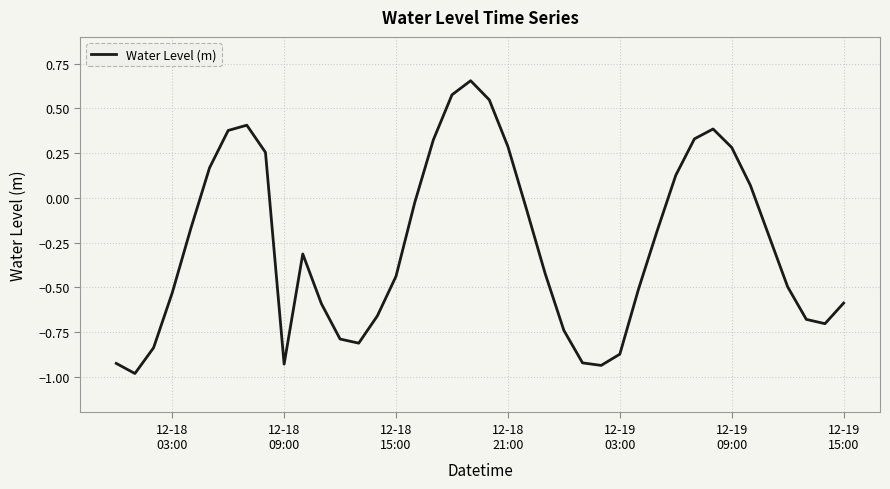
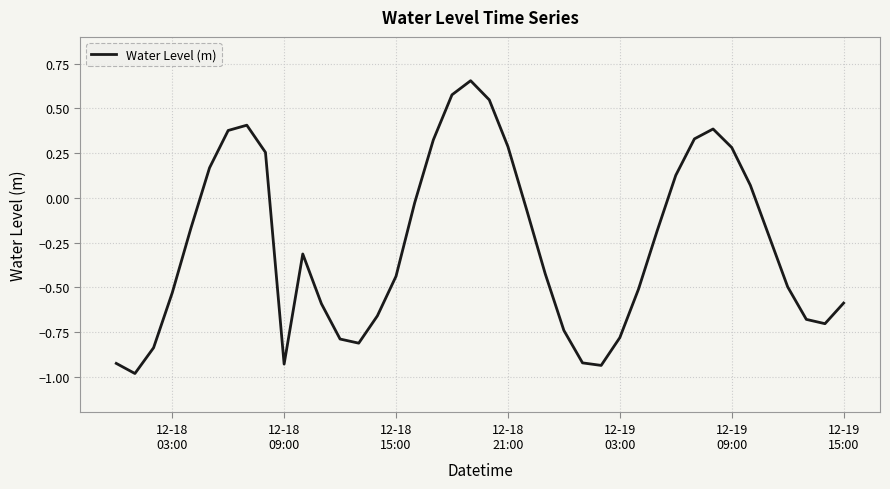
12-19 03:00: -0.87 -> -0.78
